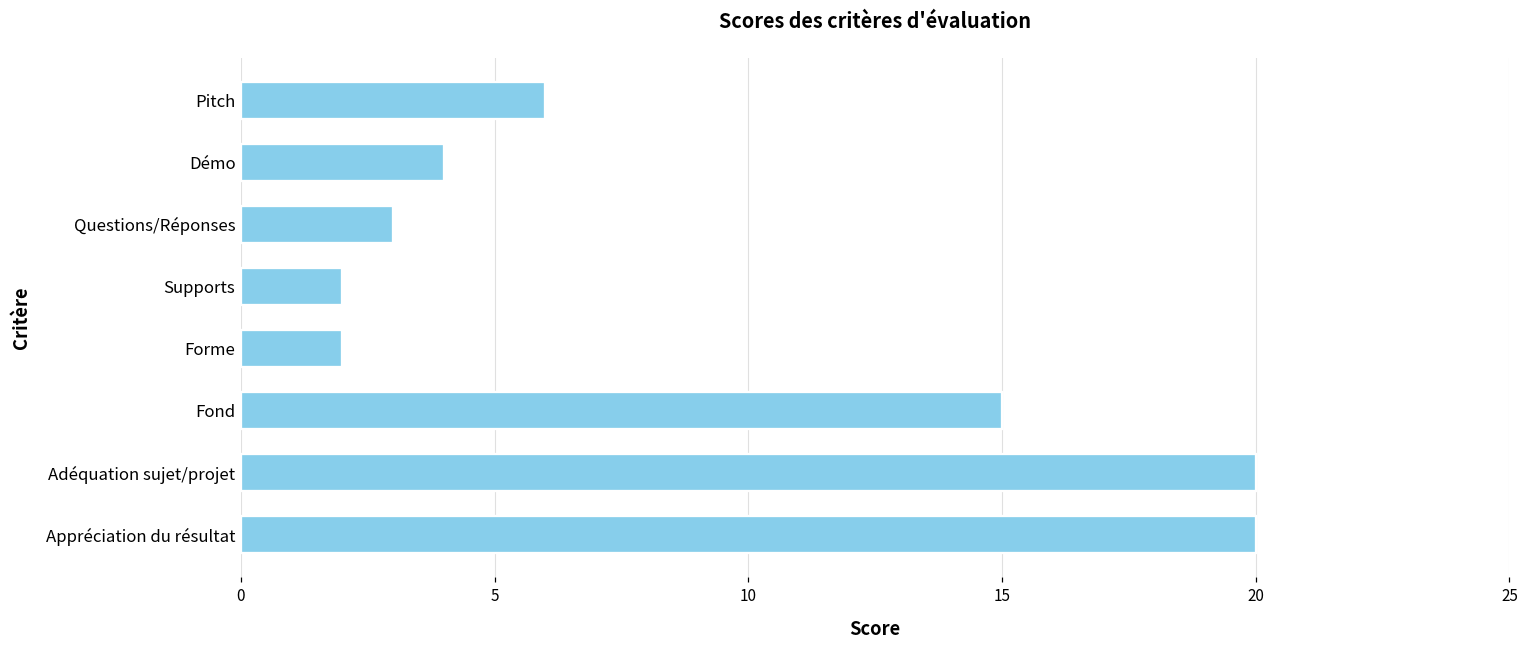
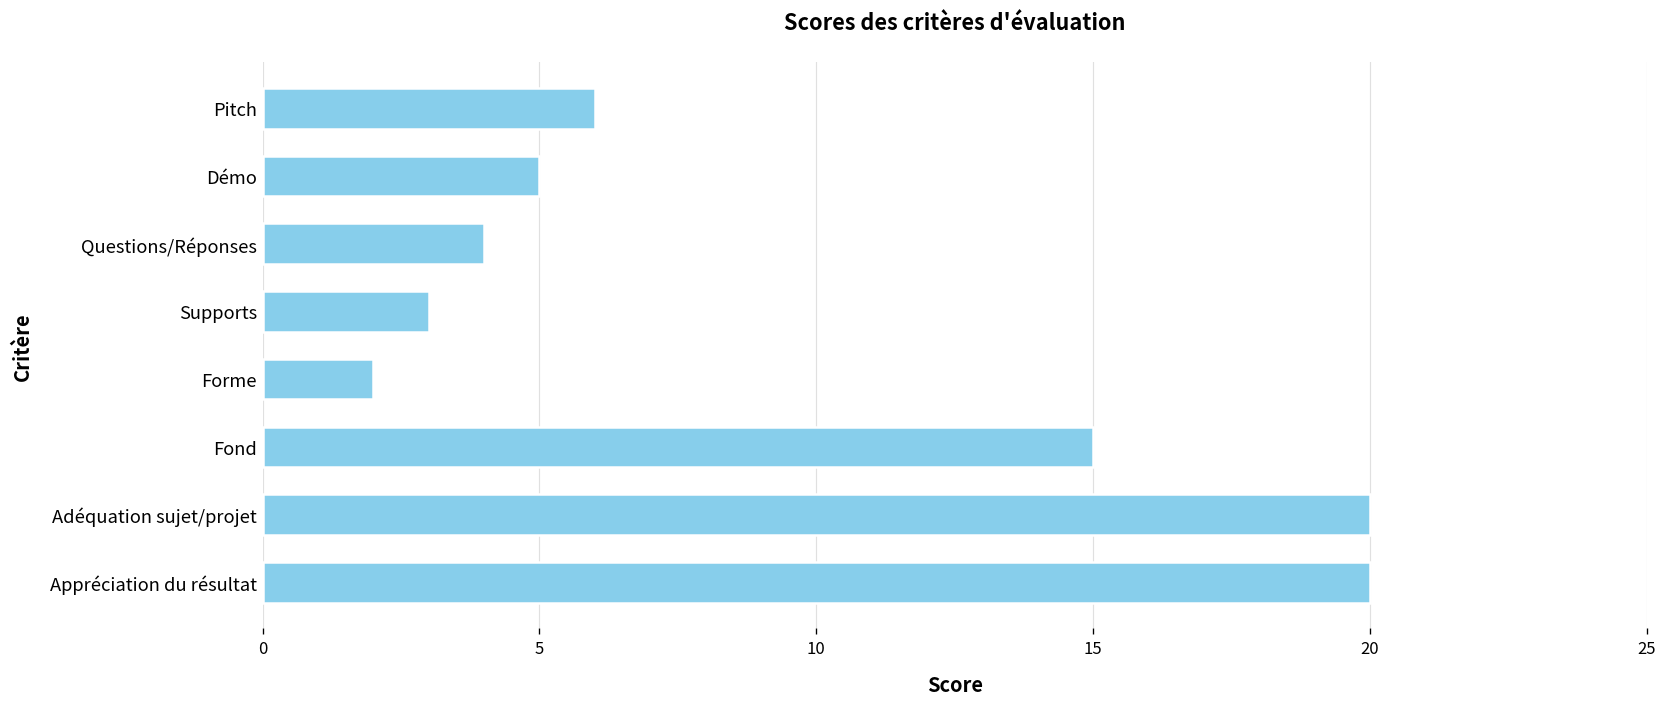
Démo: 4 -> 5
Questions/Réponses: 3 -> 4
Supports: 2 -> 3
